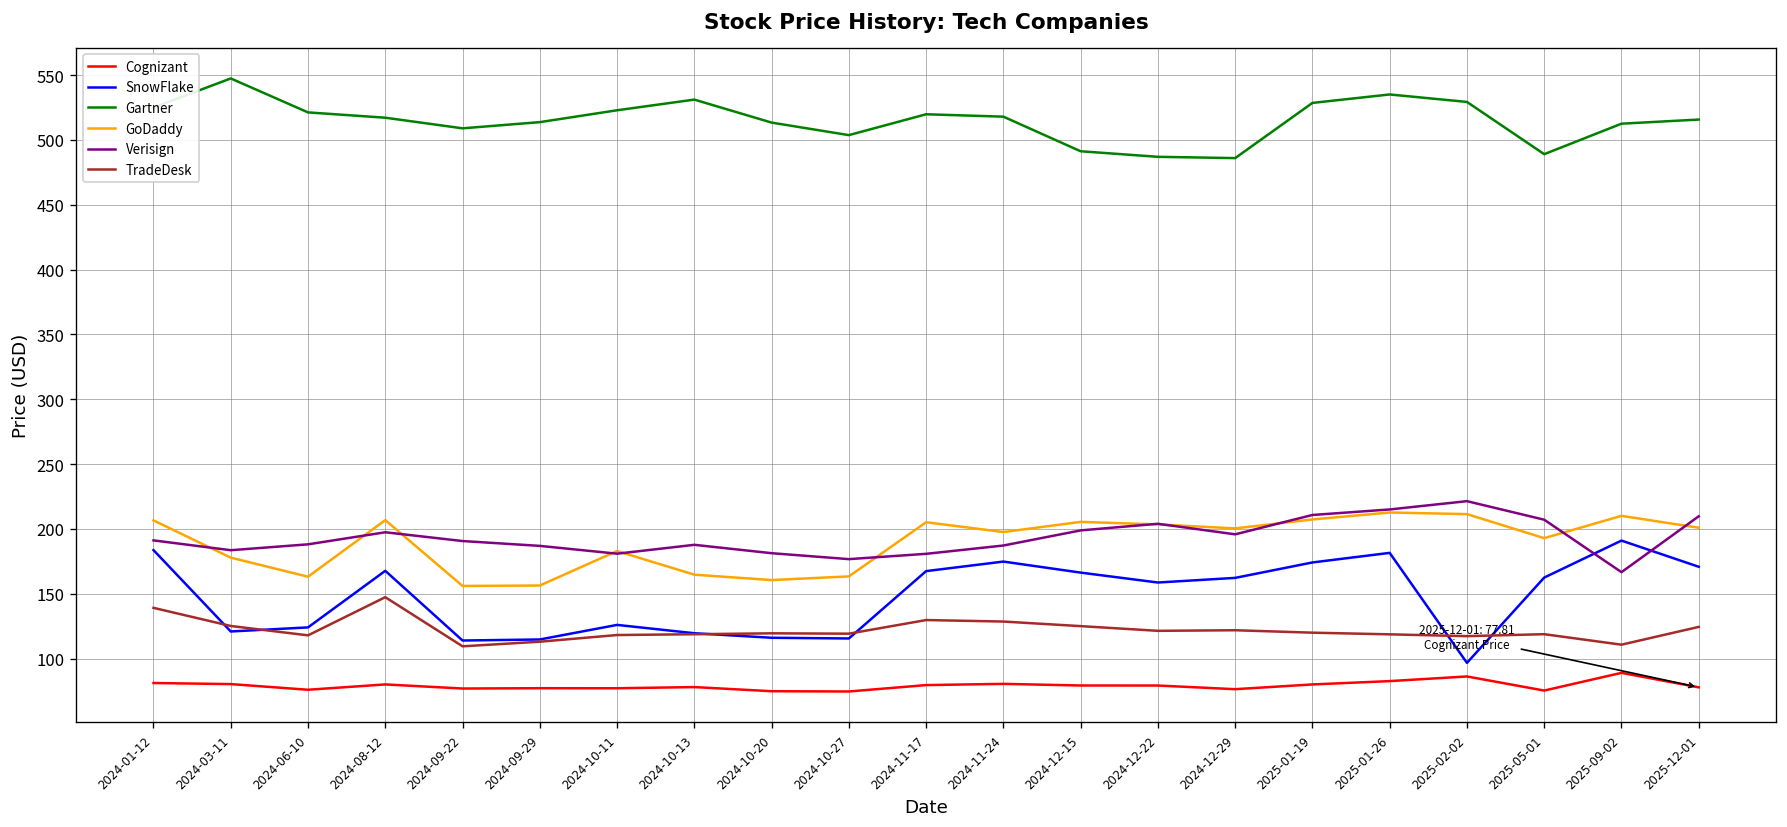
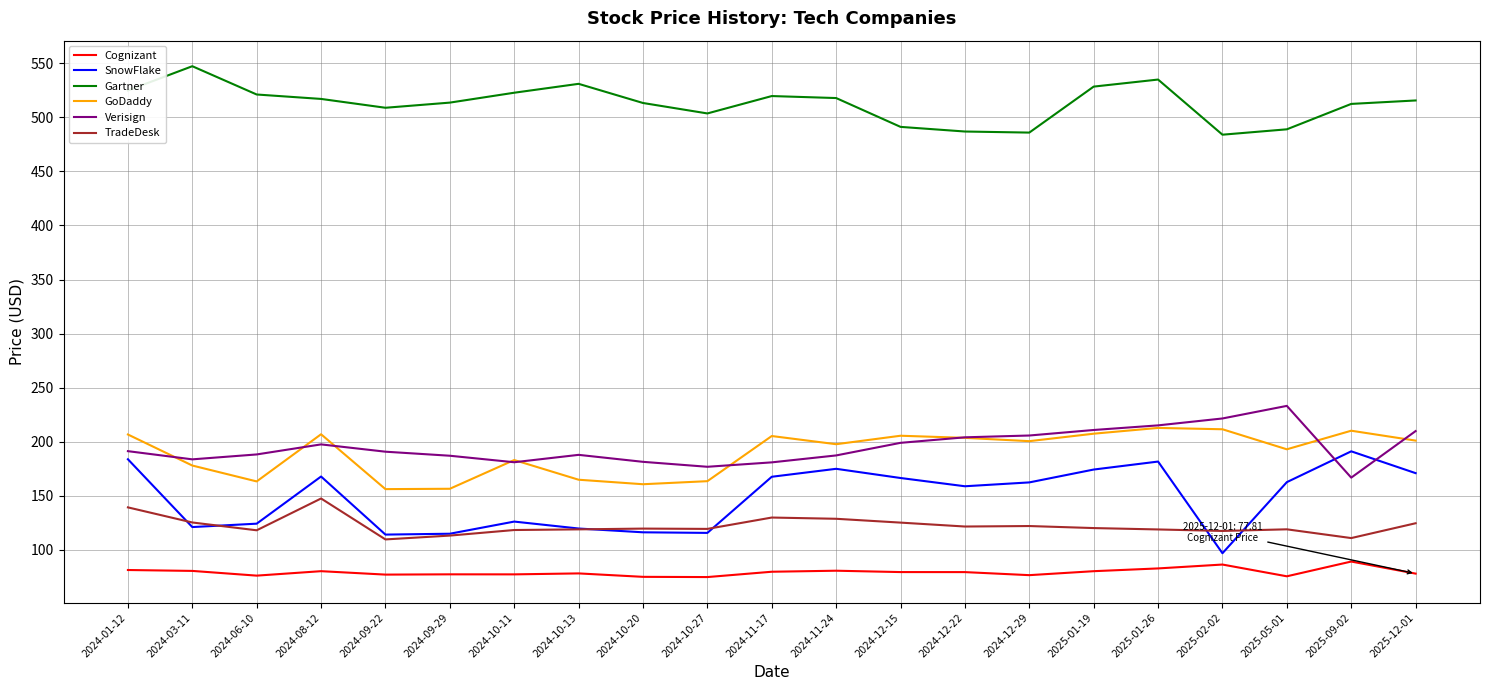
Verisign, 2024-12-29: 196 -> 206
Gartner, 2025-02-02: 529 -> 484
Verisign, 2025-05-01: 207 -> 233
